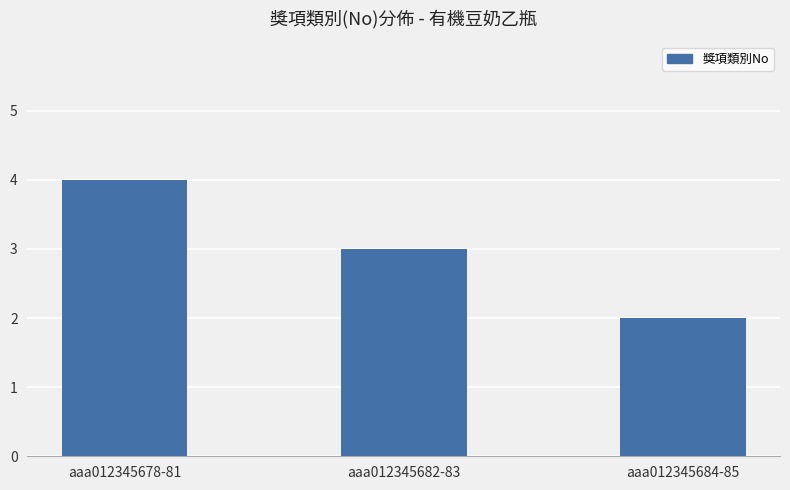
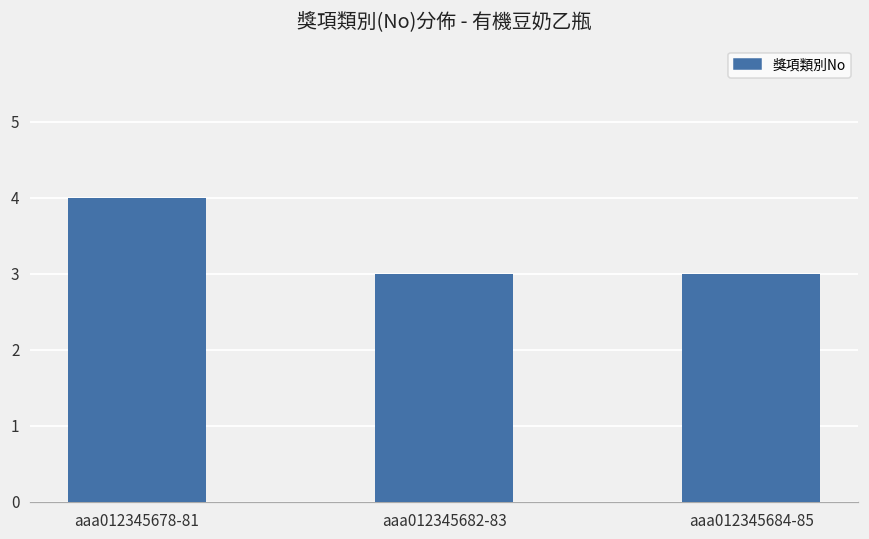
aaa012345684-85: 2 -> 3
